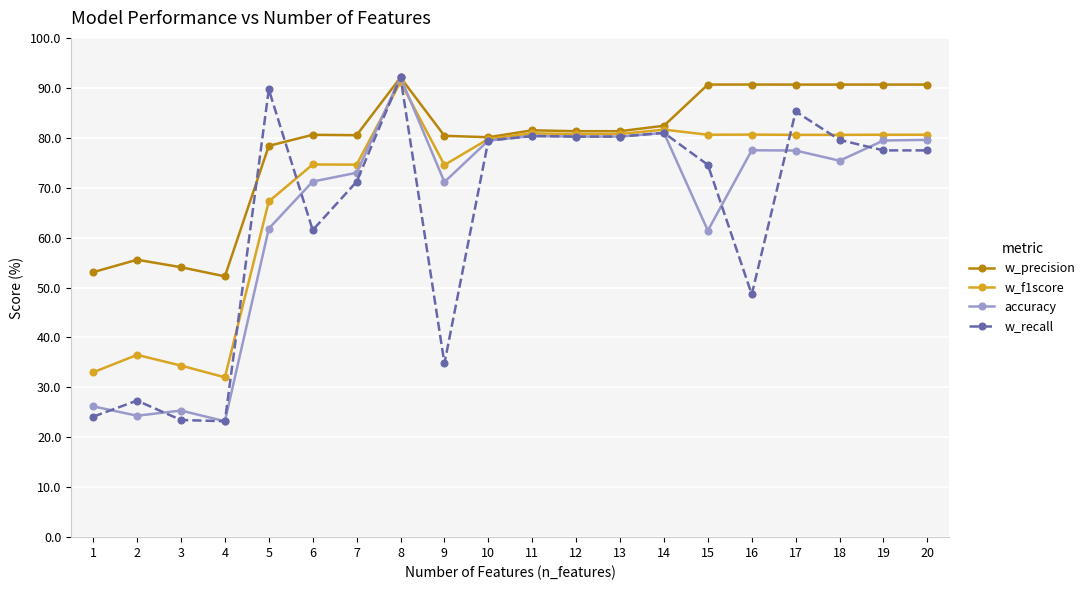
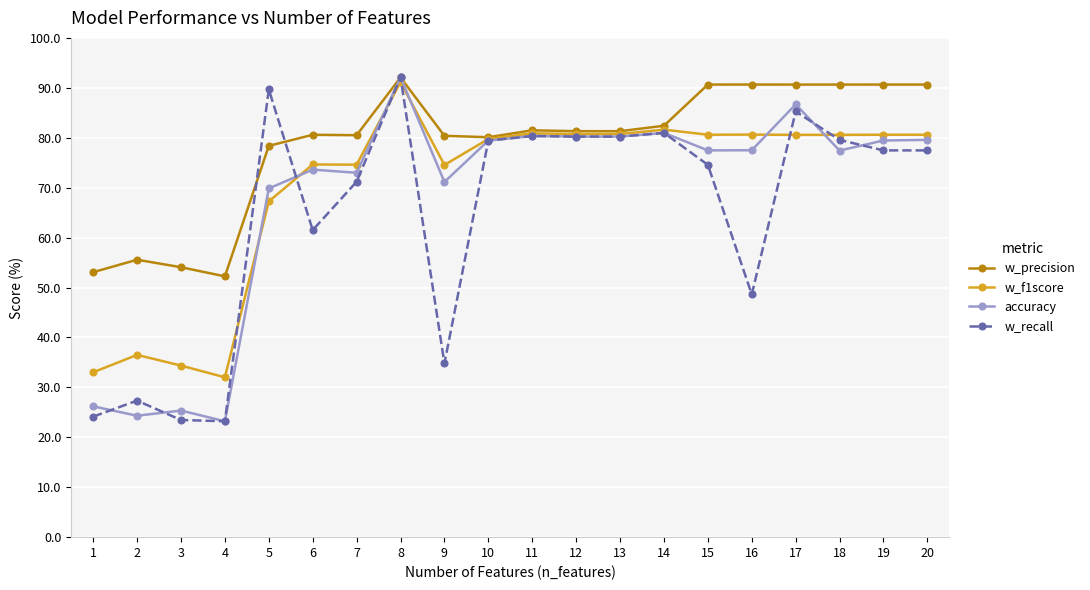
accuracy, 5: 62 -> 70
accuracy, 6: 71 -> 74
accuracy, 15: 61 -> 77
accuracy, 17: 77 -> 87
accuracy, 18: 75 -> 77
